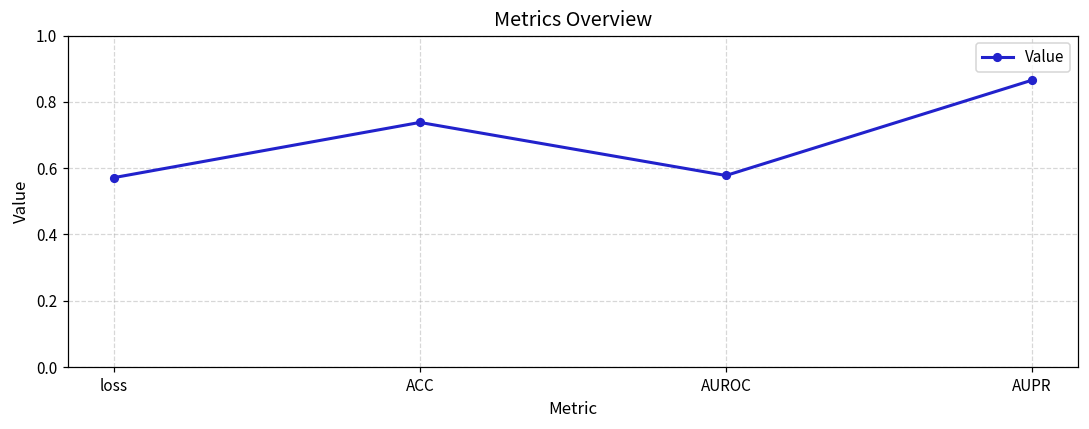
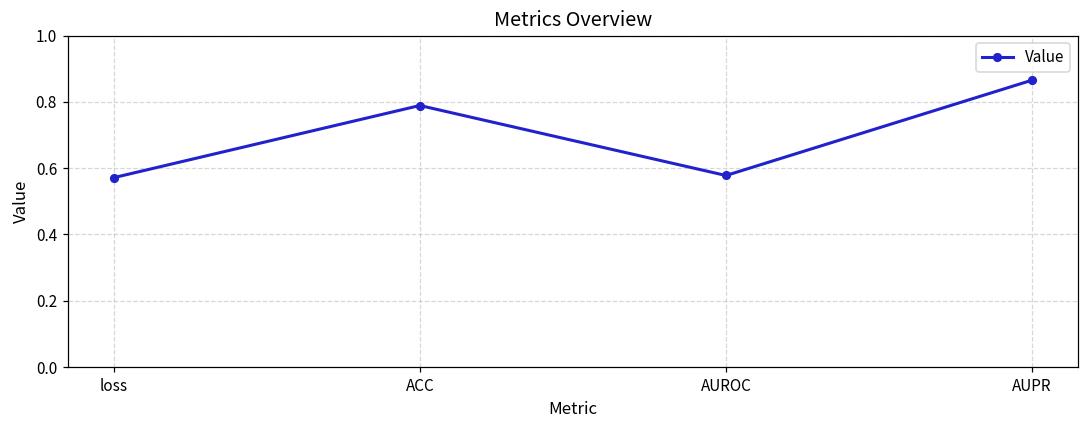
ACC: 0.74 -> 0.79
